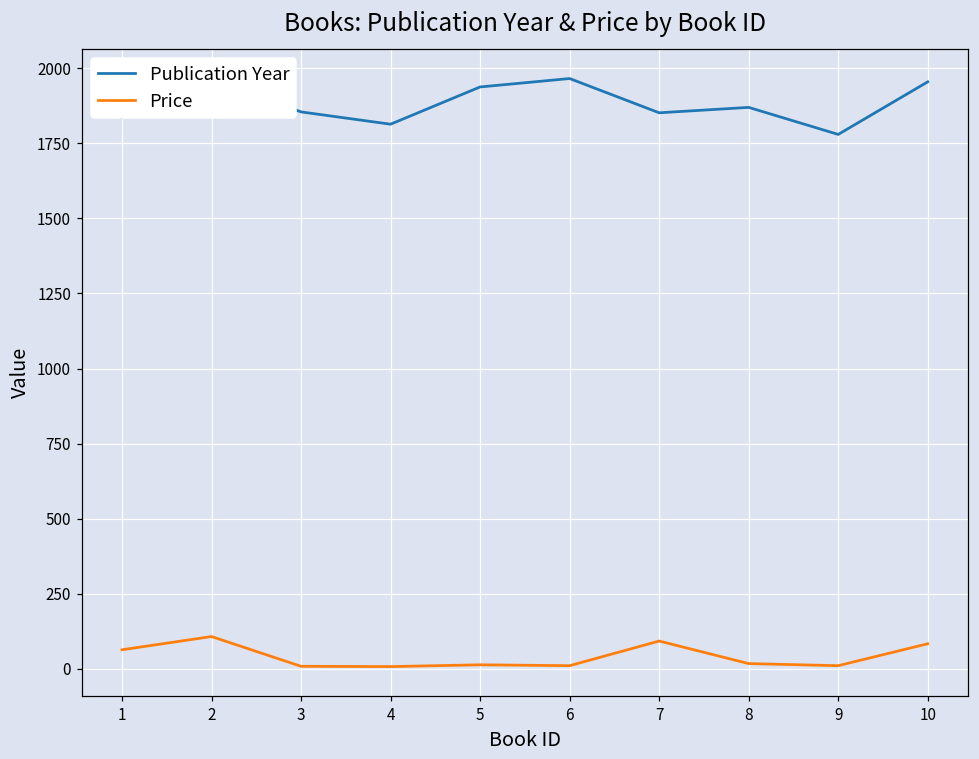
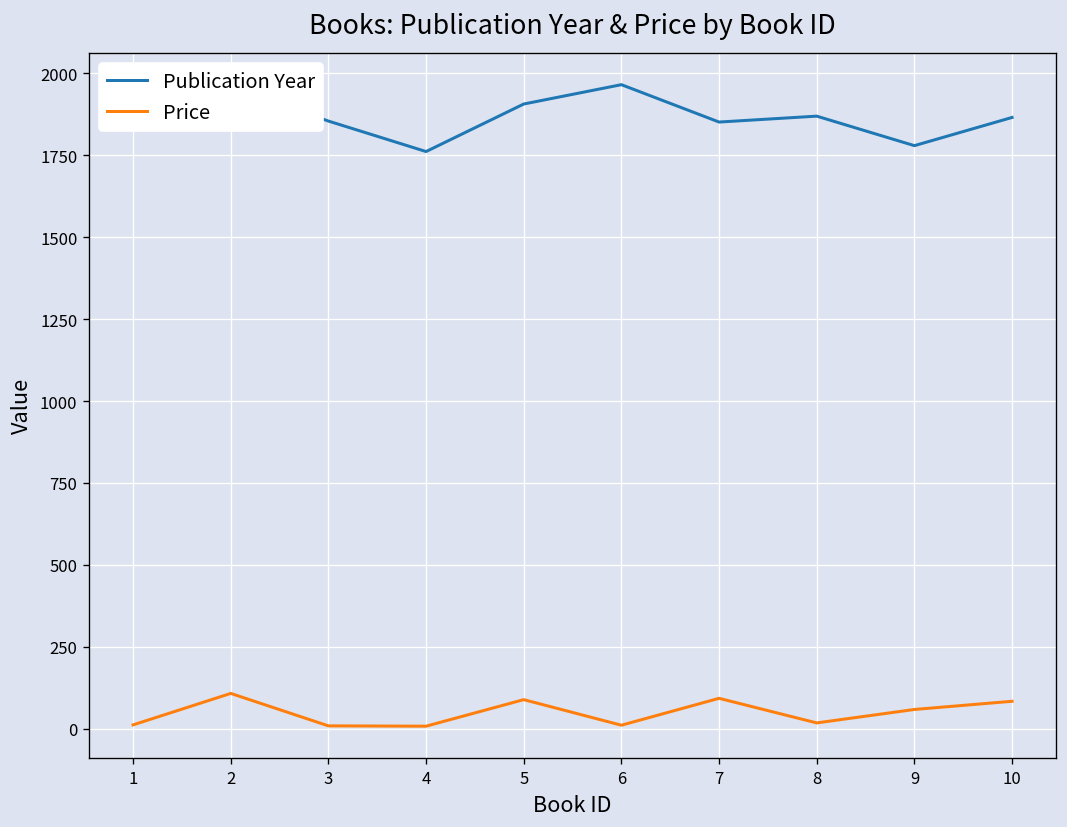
Price, 1: 60 -> 10
Publication Year, 4: 1810 -> 1760
Publication Year, 5: 1940 -> 1910
Price, 5: 10 -> 90
Price, 9: 10 -> 60
Publication Year, 10: 1950 -> 1870
